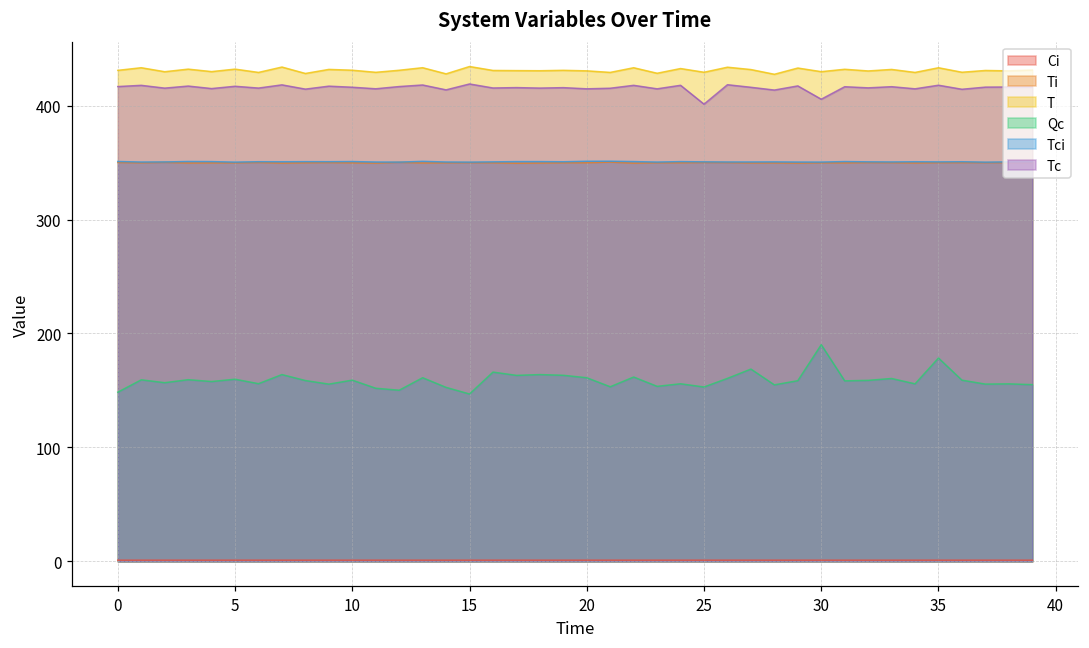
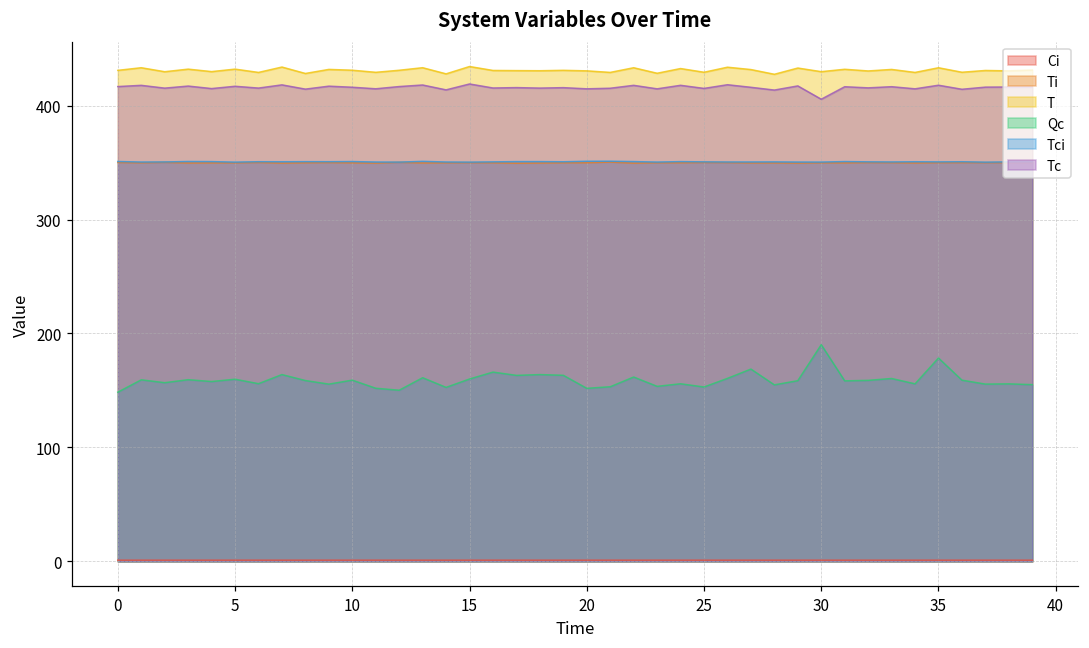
Qc, 15: 147 -> 160
Qc, 20: 161 -> 152
Tc, 25: 401 -> 415
